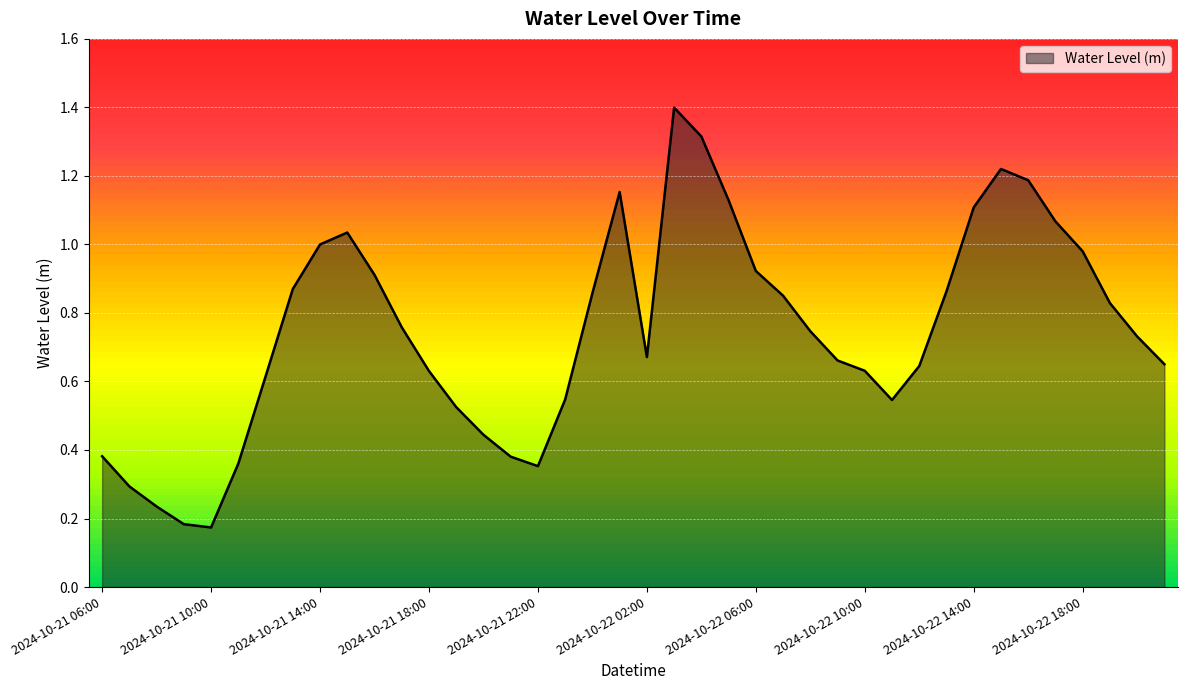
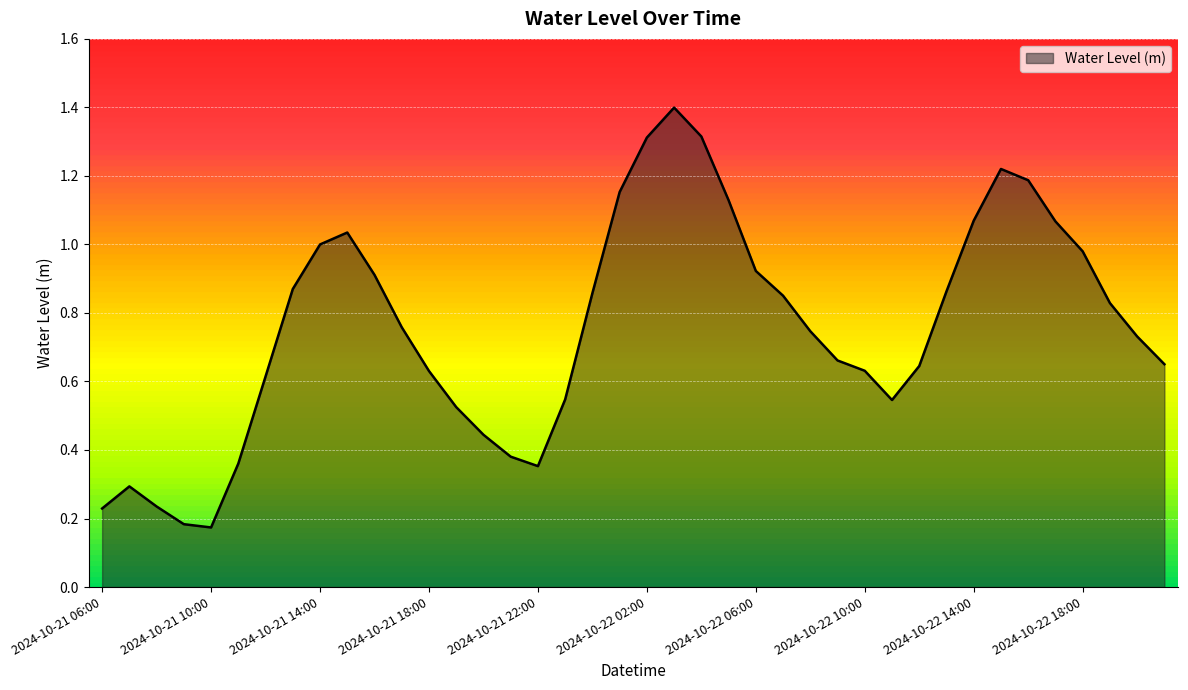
2024-10-21 06:00: 0.38 -> 0.23
2024-10-22 02:00: 0.67 -> 1.31
2024-10-22 14:00: 1.11 -> 1.07
